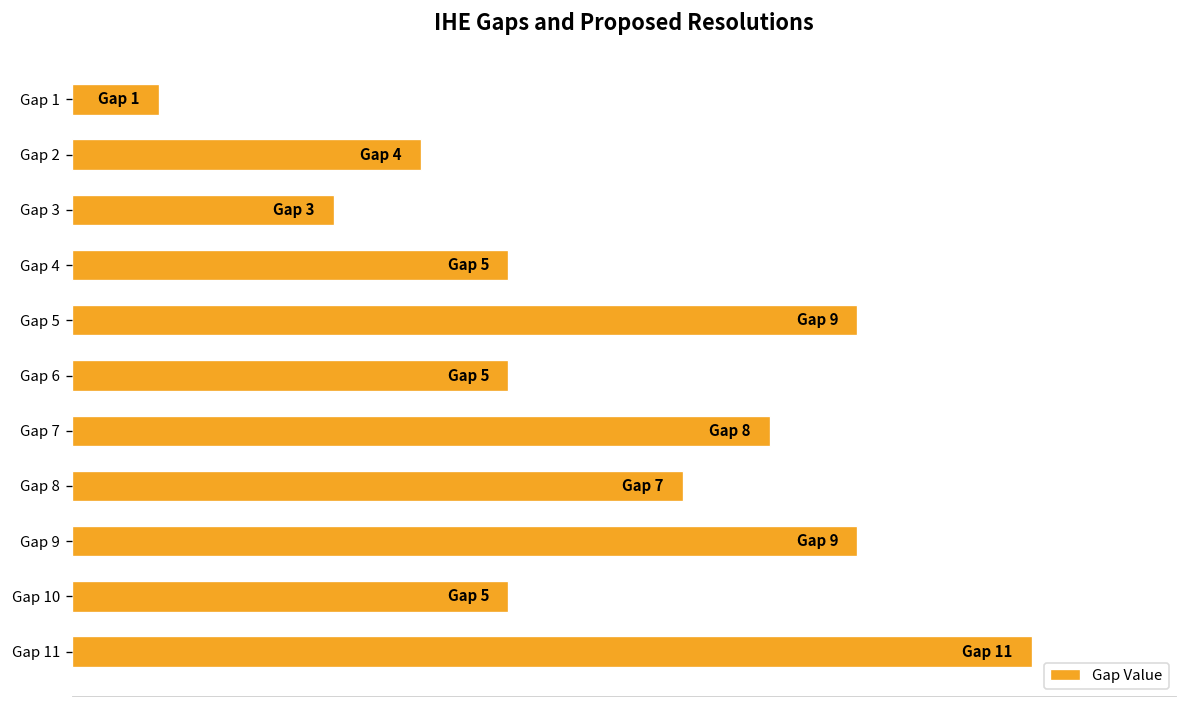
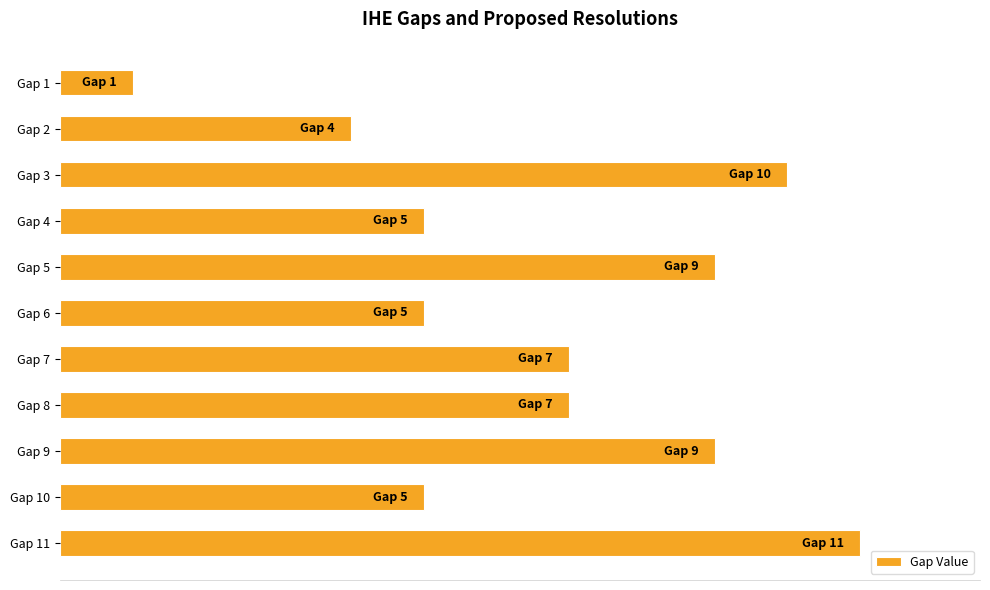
Gap 3: 3 -> 10
Gap 7: 8 -> 7
